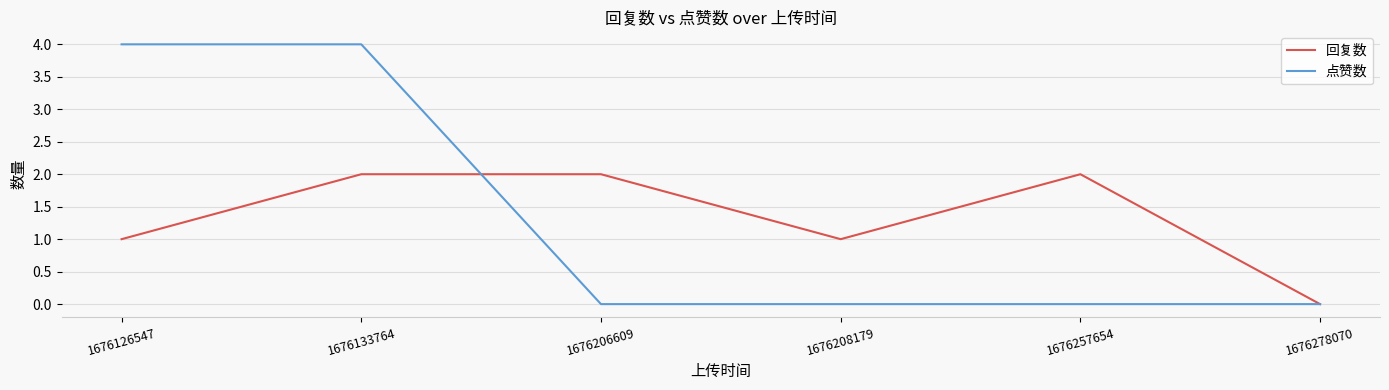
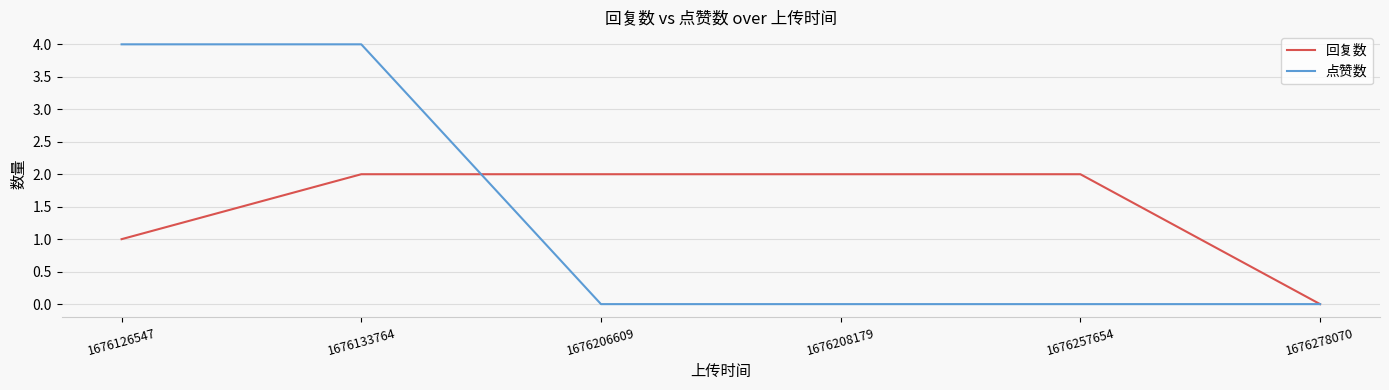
回复数, 1676208179: 1 -> 2
